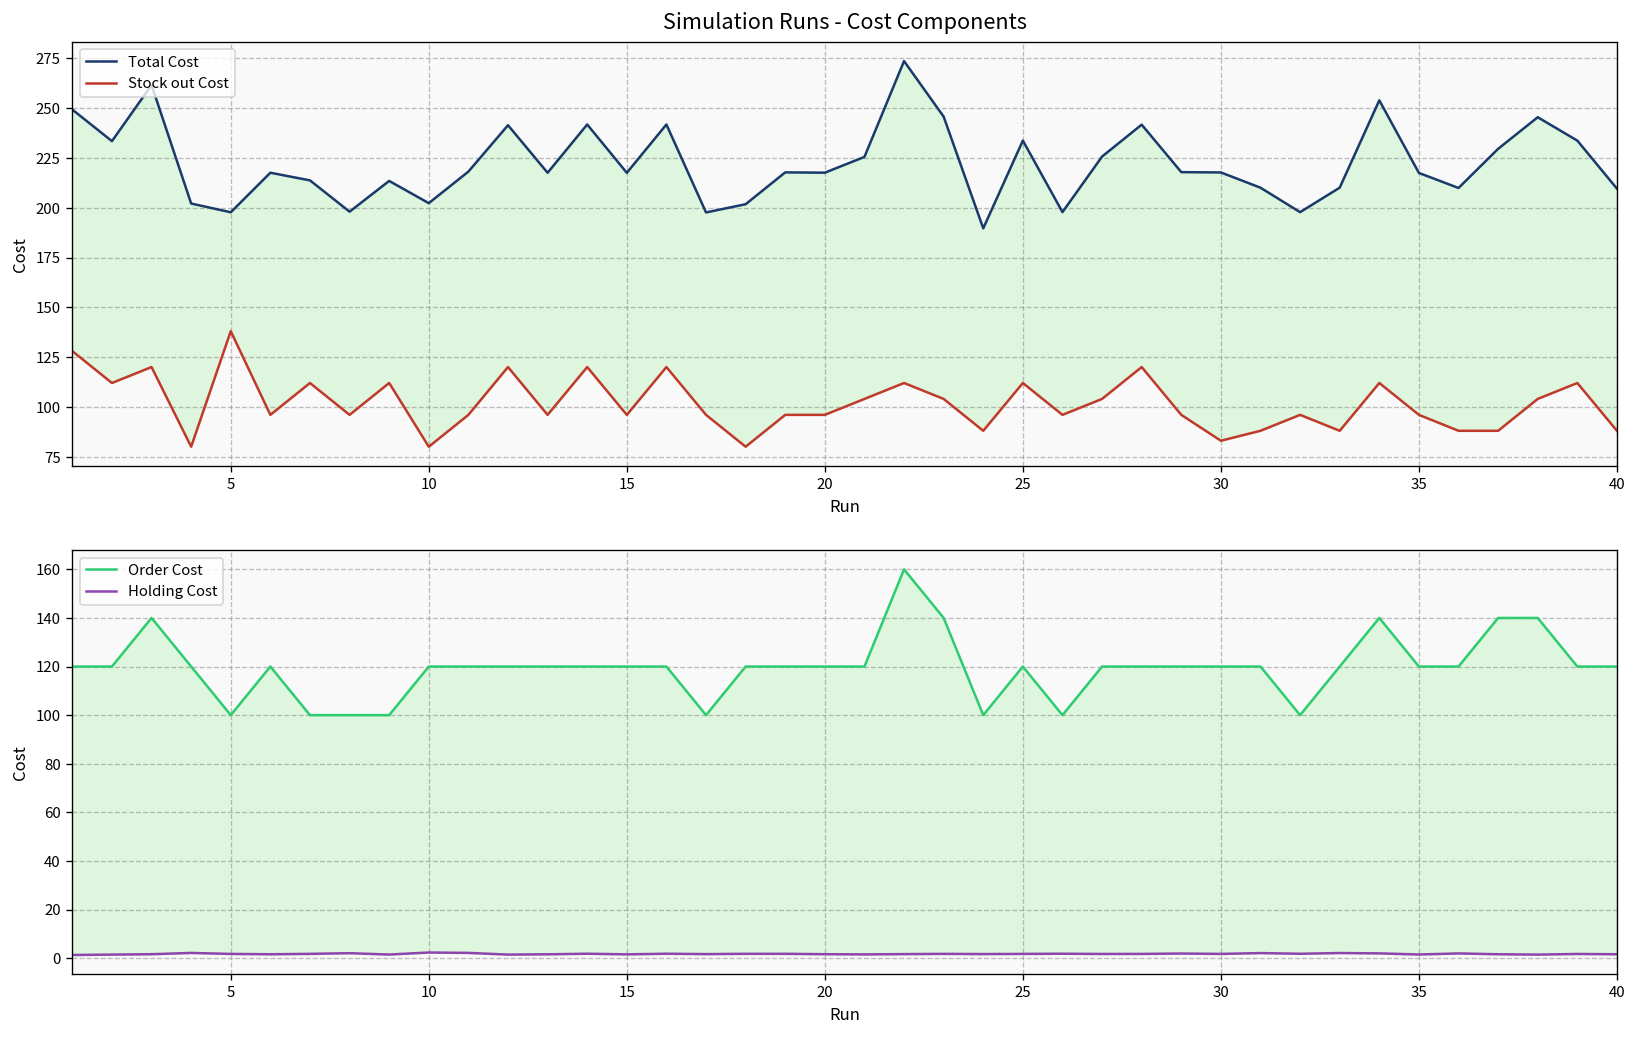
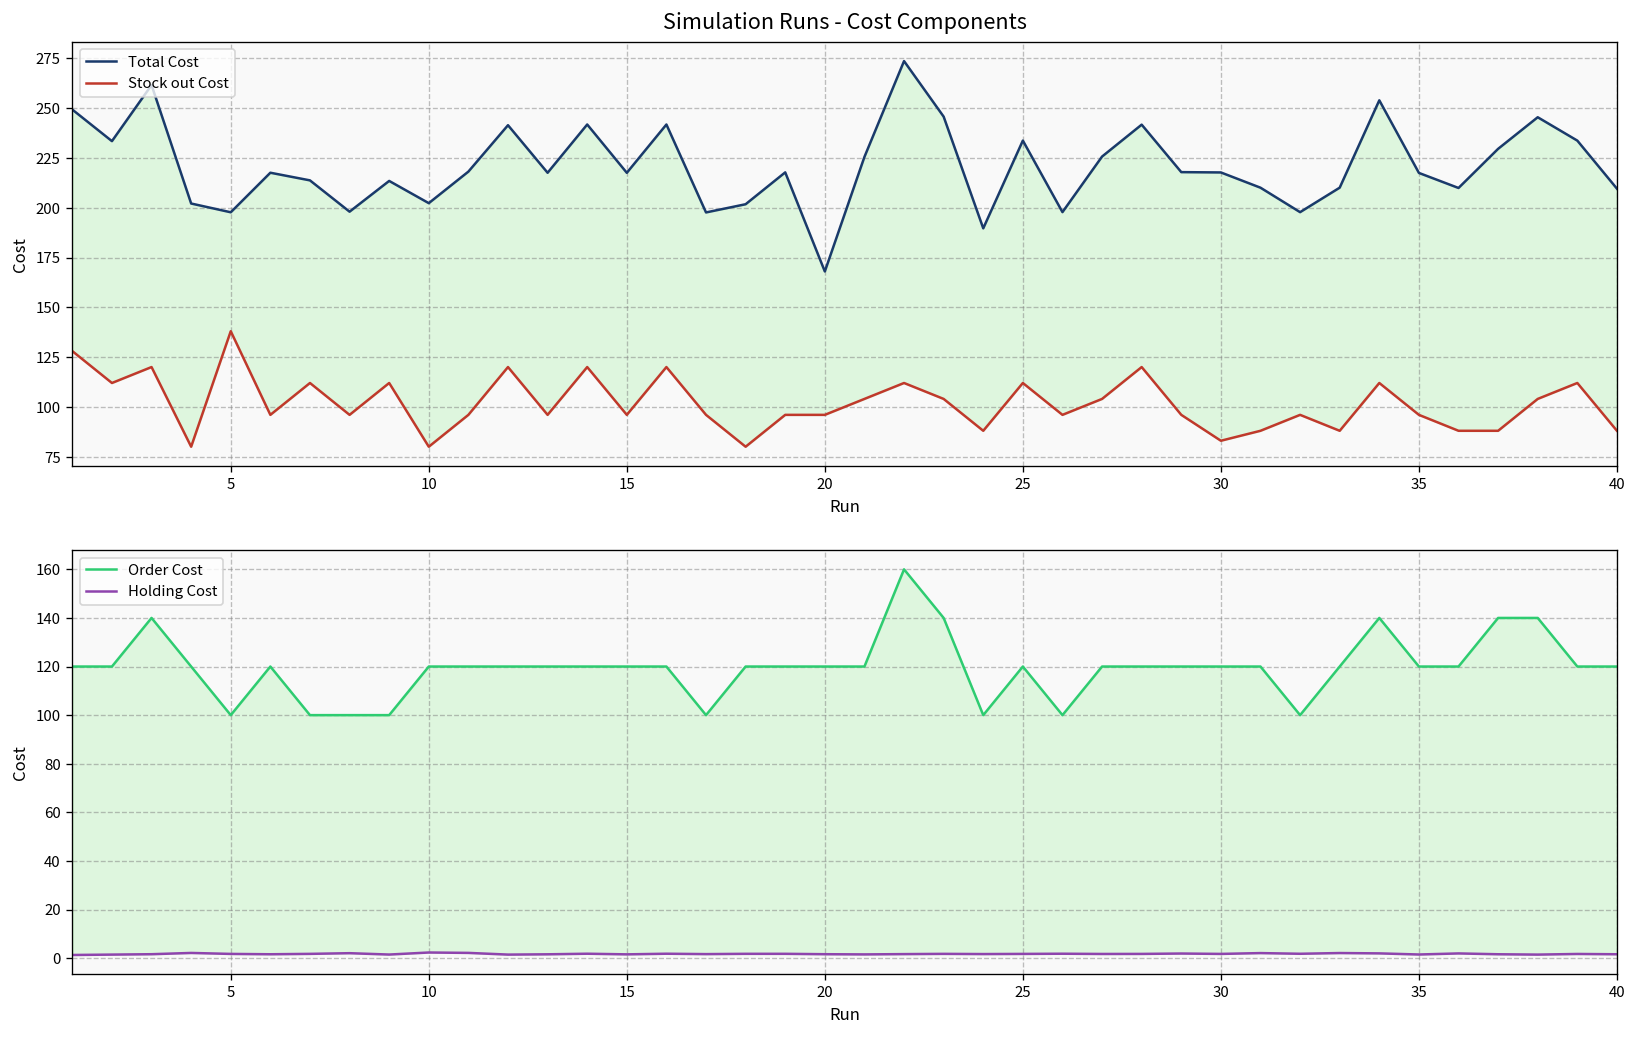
Simulation Runs - Cost Components, Total Cost, 20: 218 -> 168
